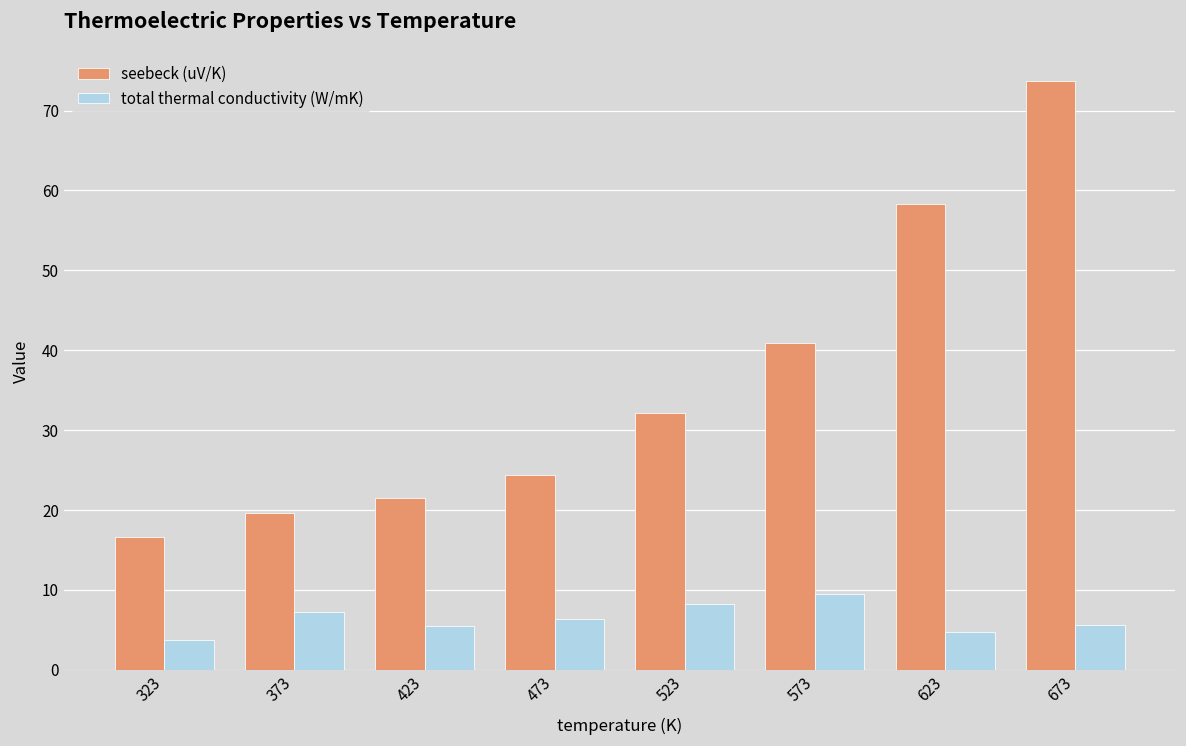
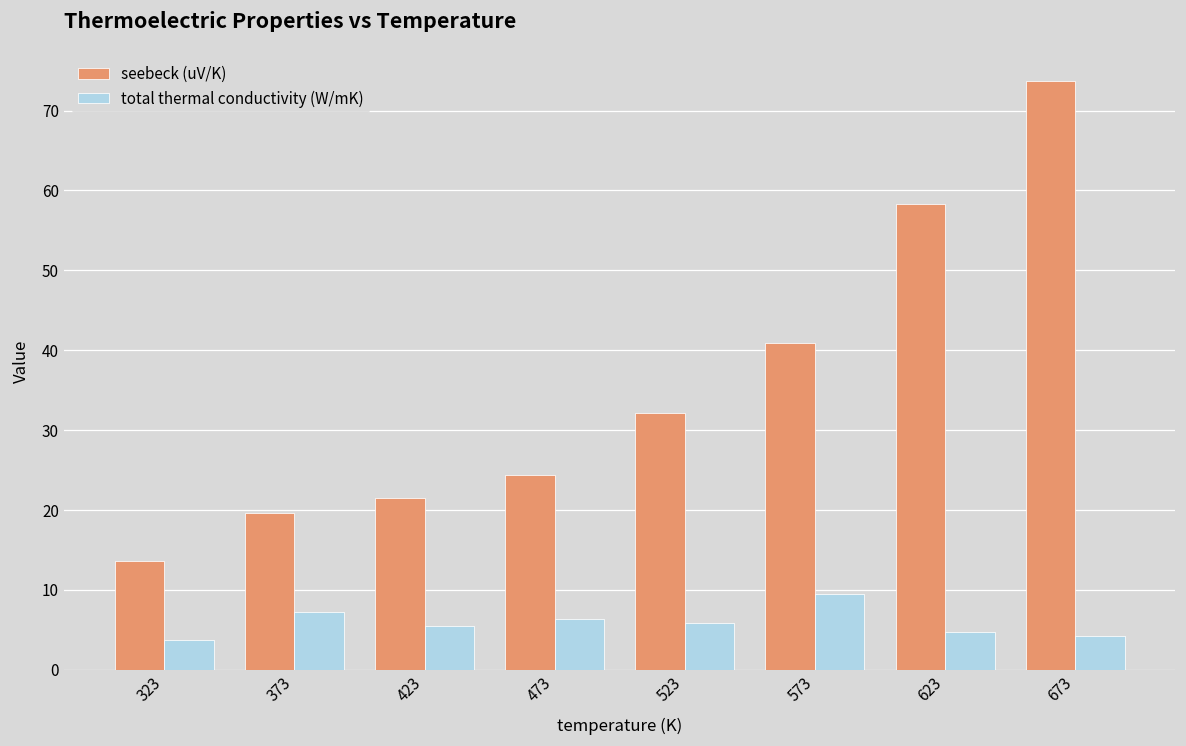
seebeck (uV/K), 323: 17 -> 14
total thermal conductivity (W/mK), 523: 8 -> 6
total thermal conductivity (W/mK), 673: 6 -> 4
